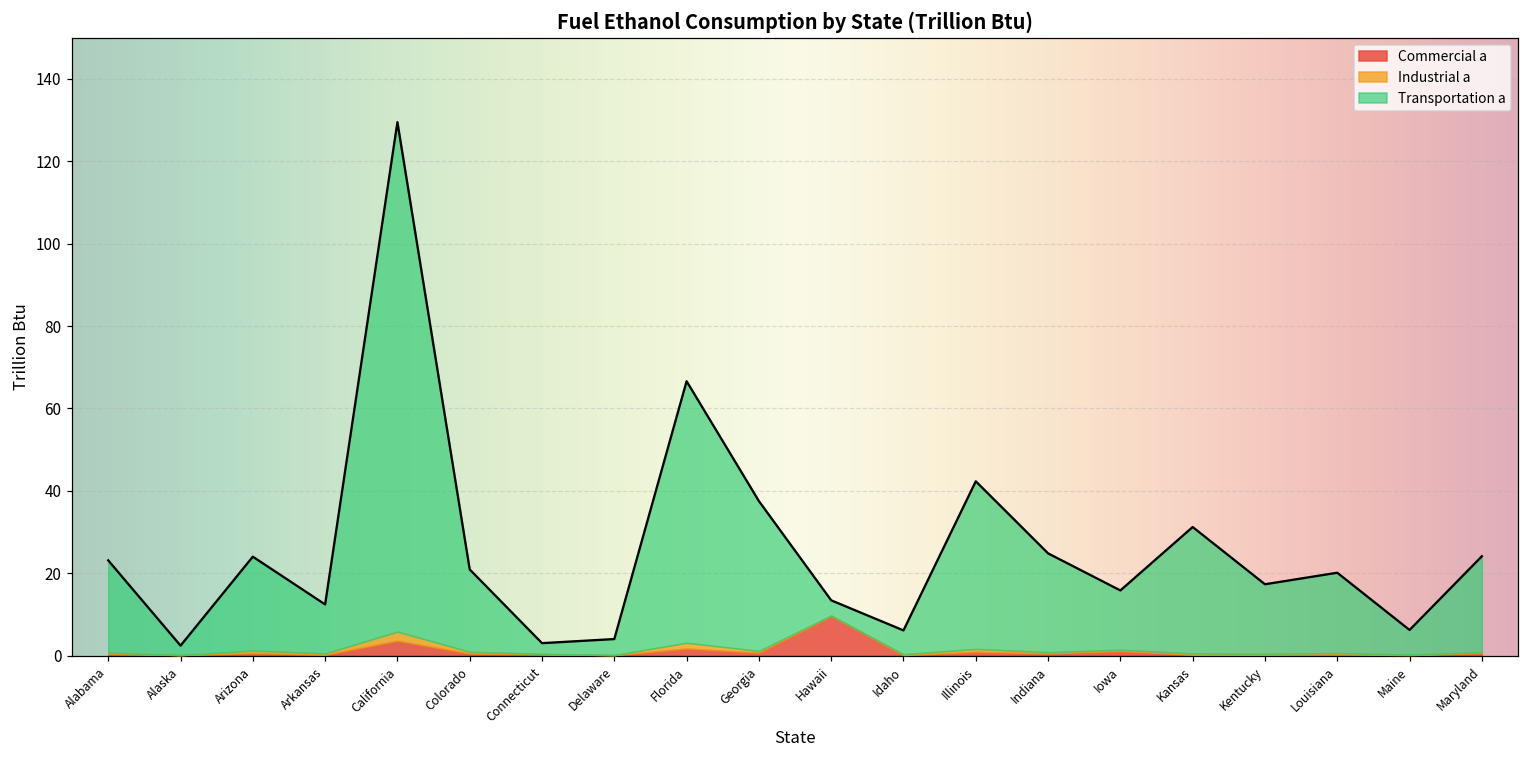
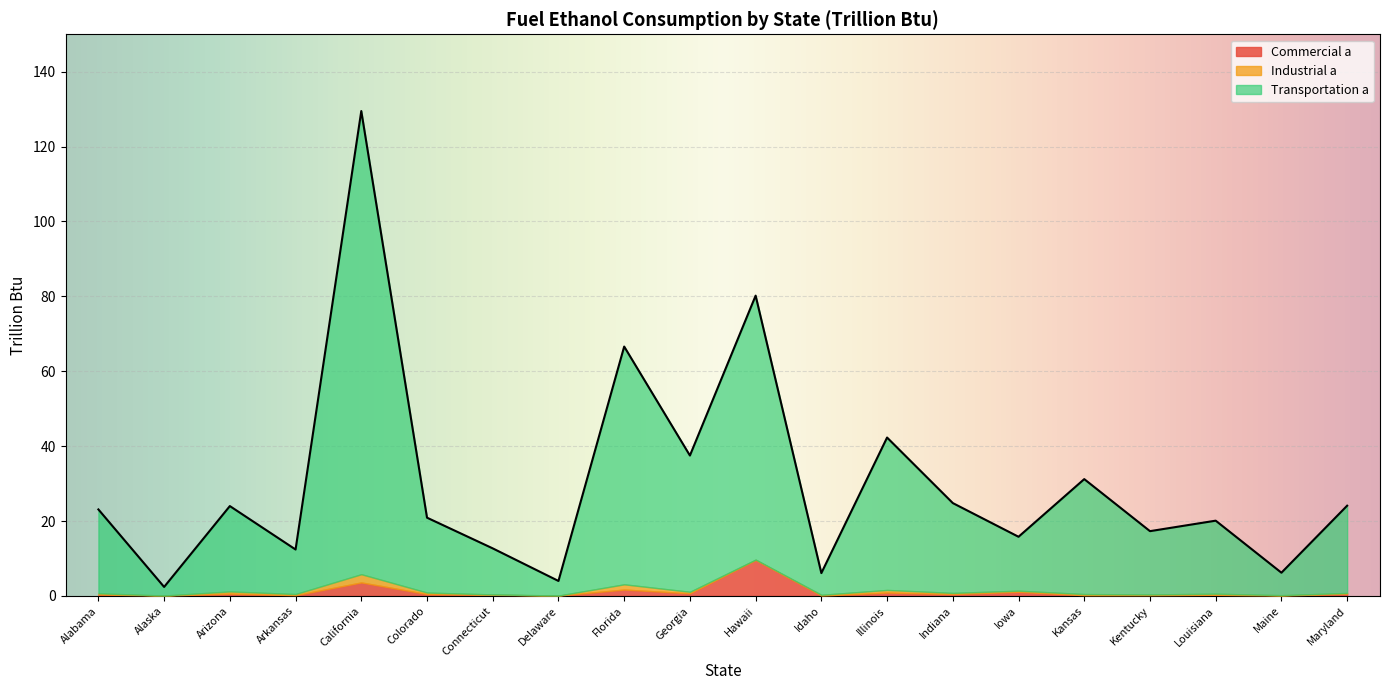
Transportation a, Connecticut: 3 -> 12
Transportation a, Hawaii: 4 -> 71
